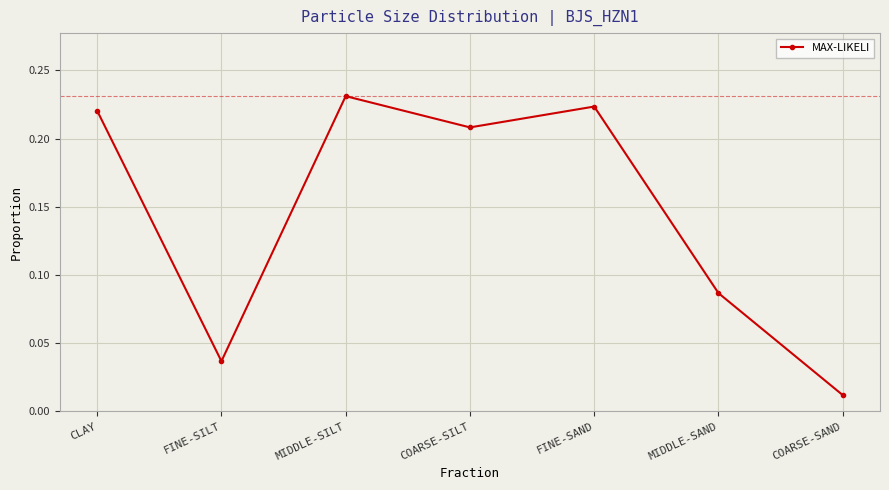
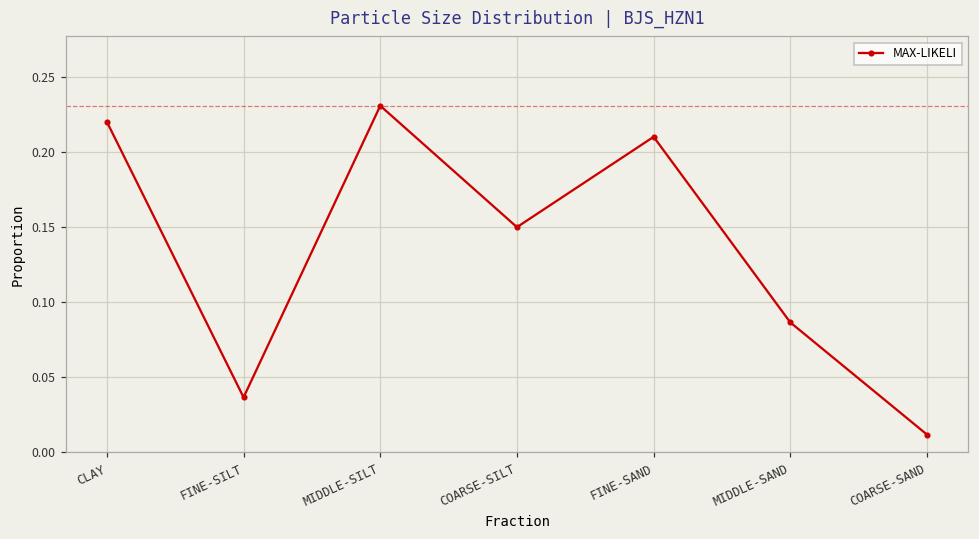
COARSE-SILT: 0.208 -> 0.150
FINE-SAND: 0.223 -> 0.210
